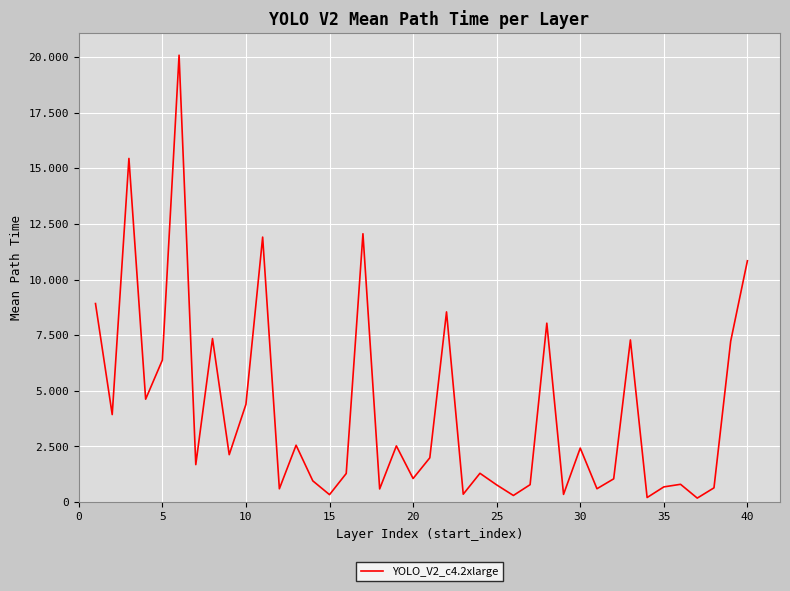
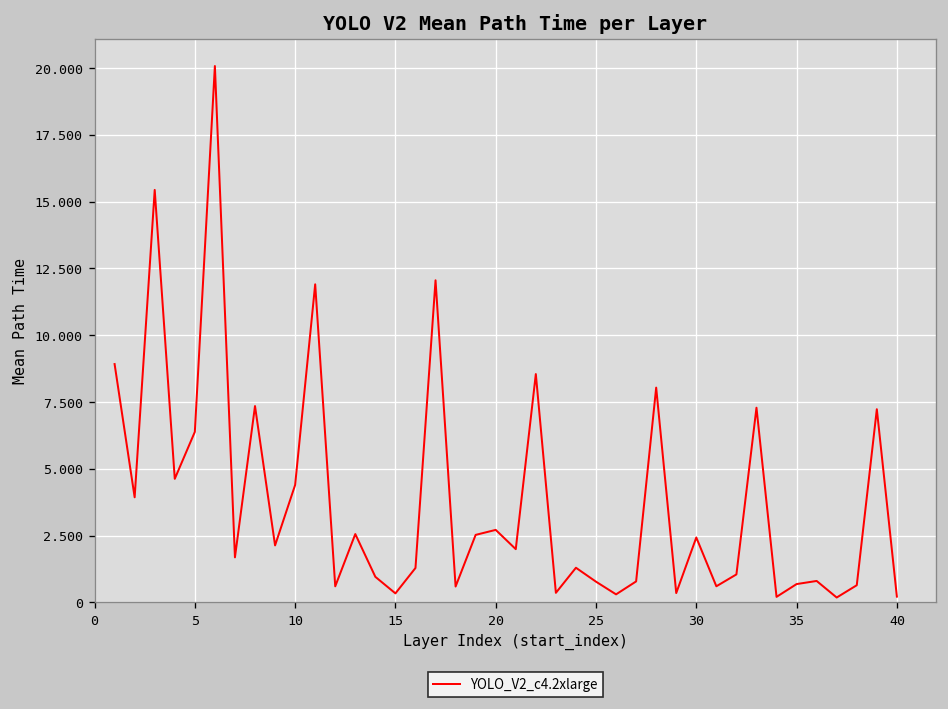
20: 1.1 -> 2.7
40: 10.8 -> 0.2
